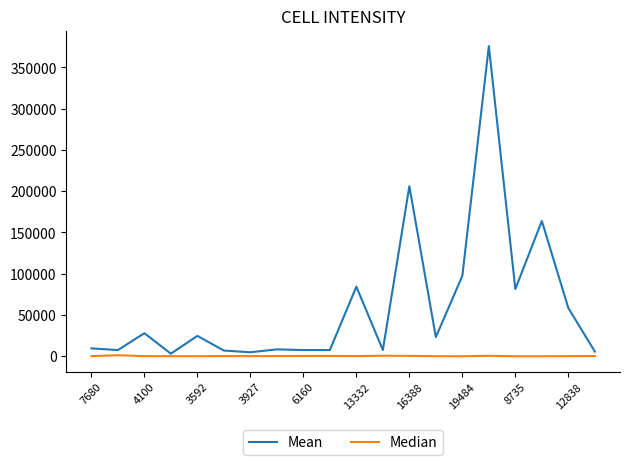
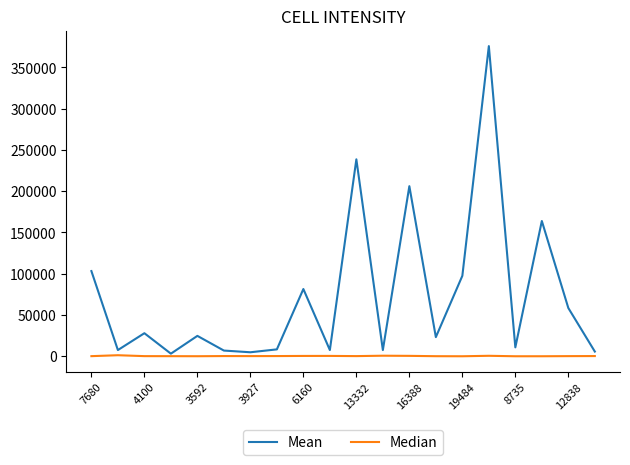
Mean, 7680: 10000 -> 100000
Mean, 6160: 10000 -> 80000
Mean, 13332: 80000 -> 240000
Mean, 8735: 80000 -> 10000
